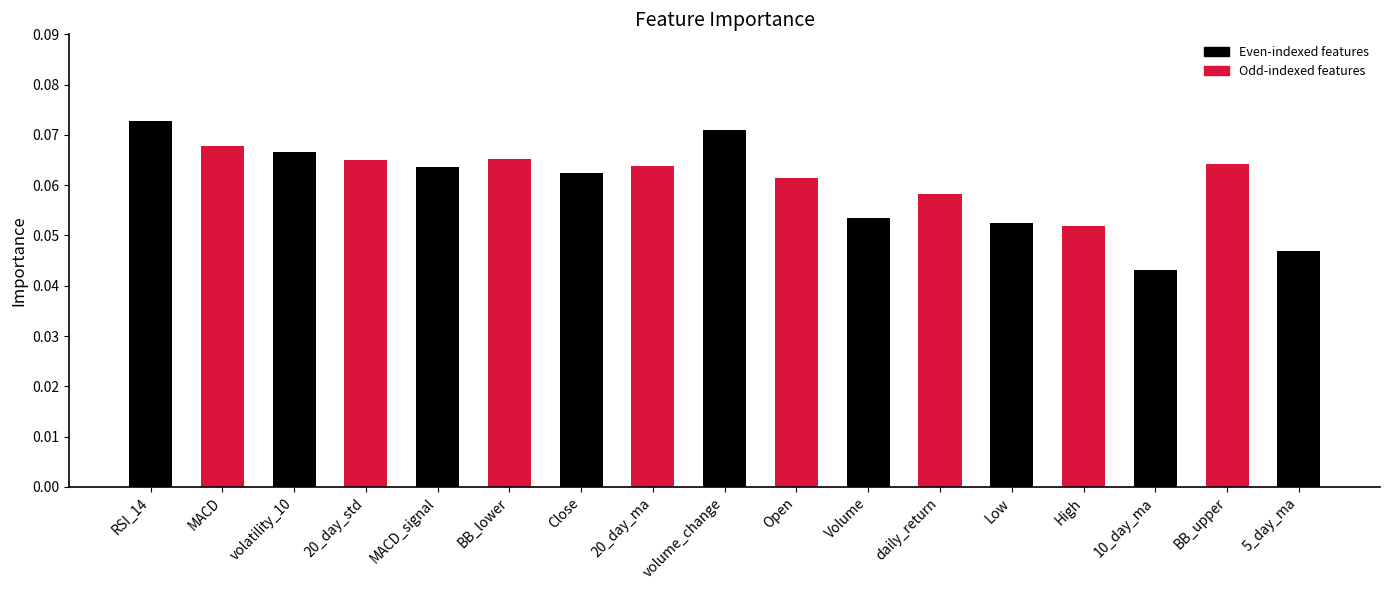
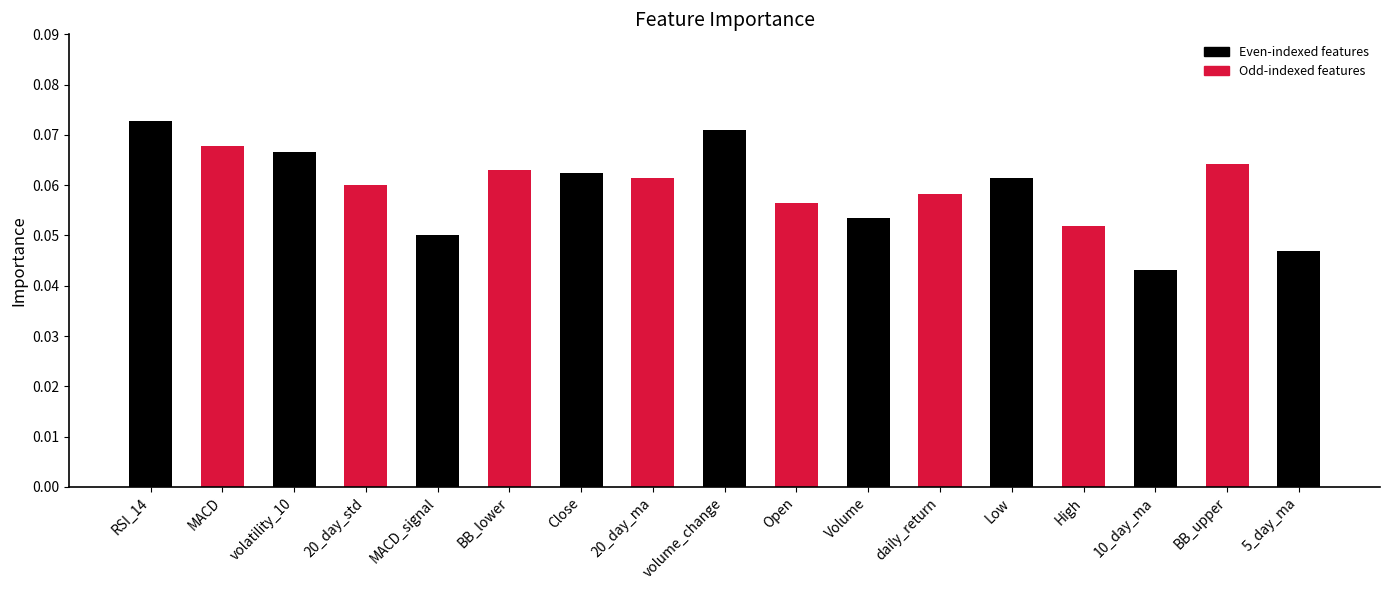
20_day_std: 0.065 -> 0.060
MACD_signal: 0.064 -> 0.050
BB_lower: 0.065 -> 0.063
20_day_ma: 0.064 -> 0.061
Open: 0.061 -> 0.056
Low: 0.053 -> 0.061
